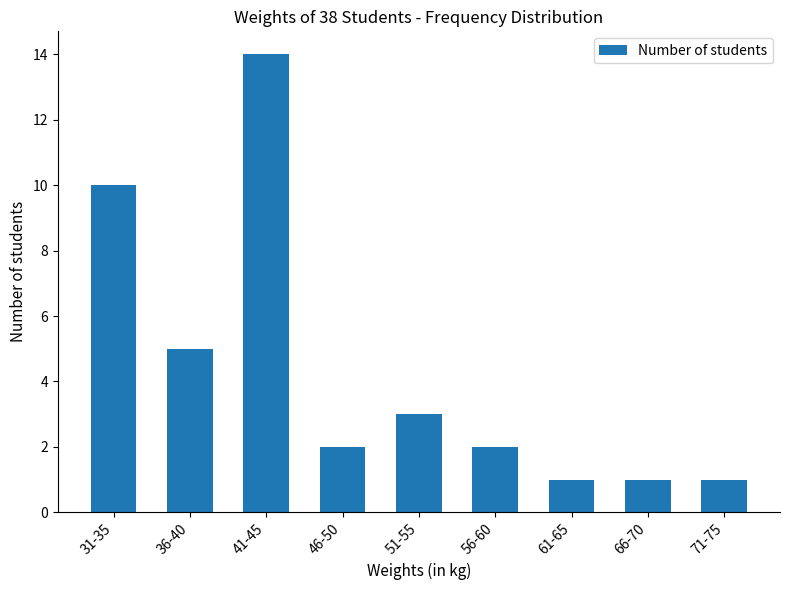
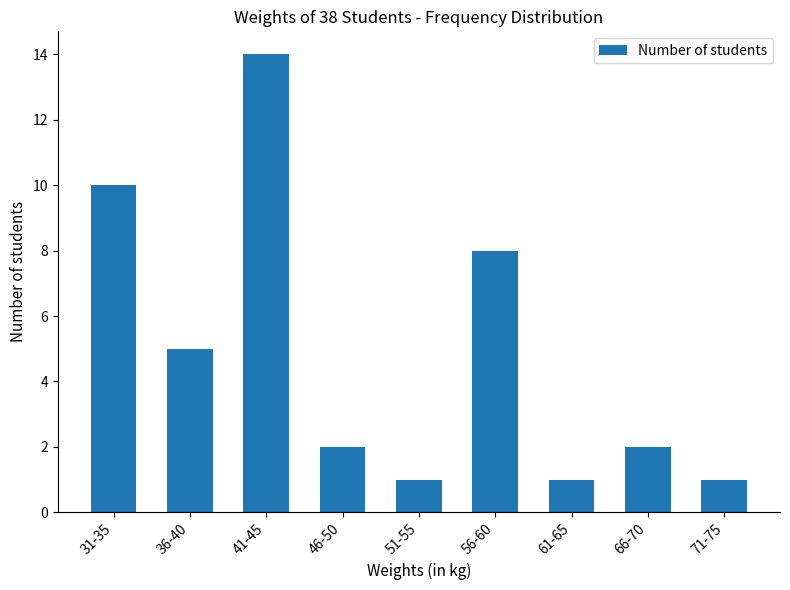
51-55: 3 -> 1
56-60: 2 -> 8
66-70: 1 -> 2
